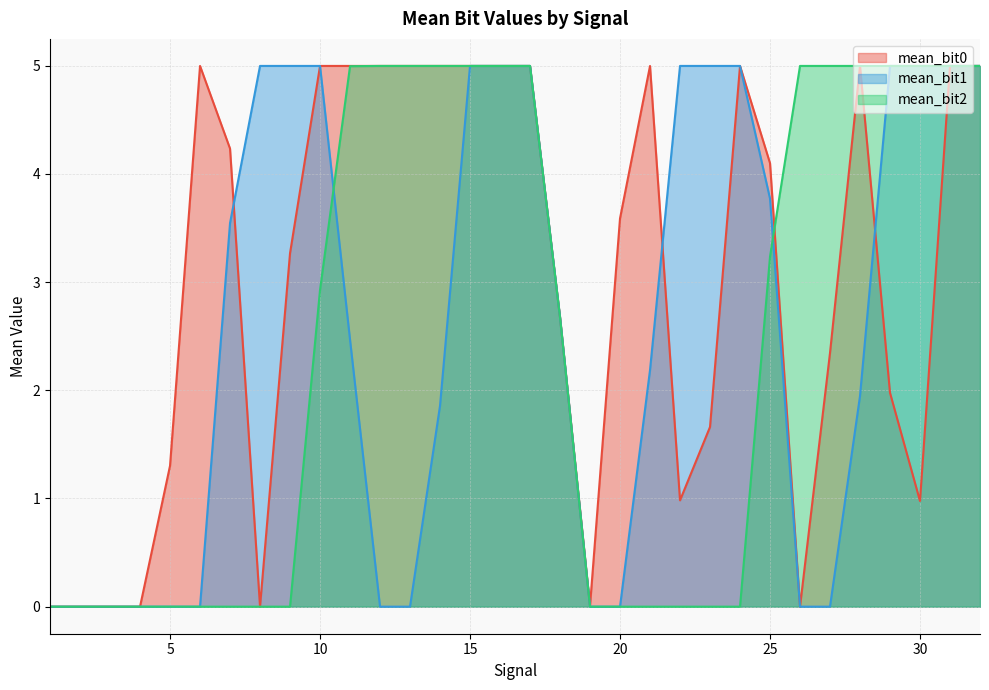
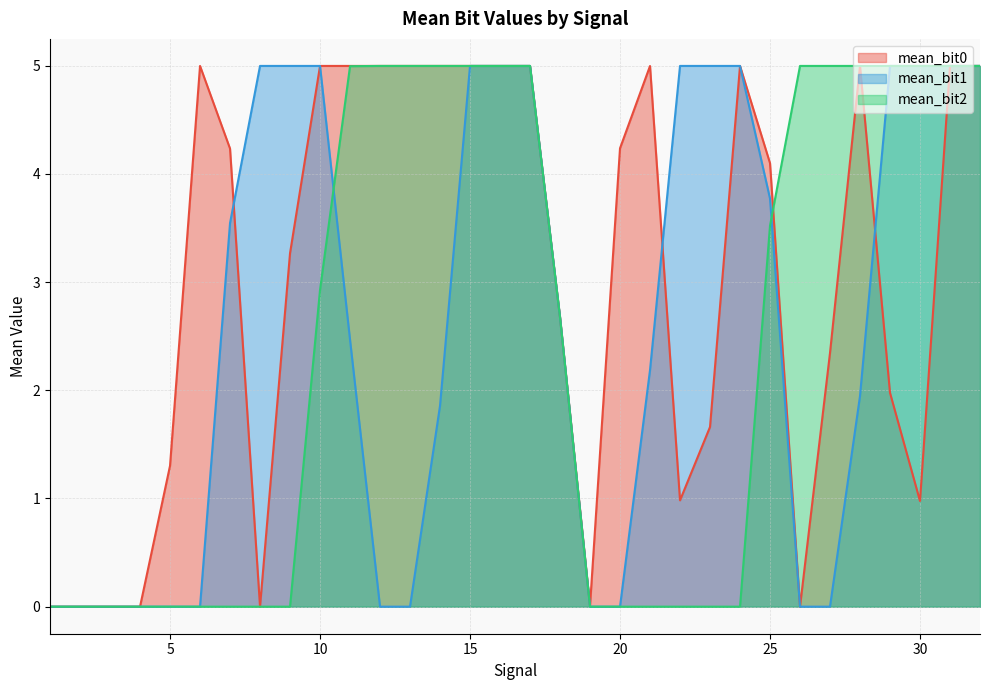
mean_bit0, 20: 3.59 -> 4.24
mean_bit2, 25: 3.23 -> 3.52
